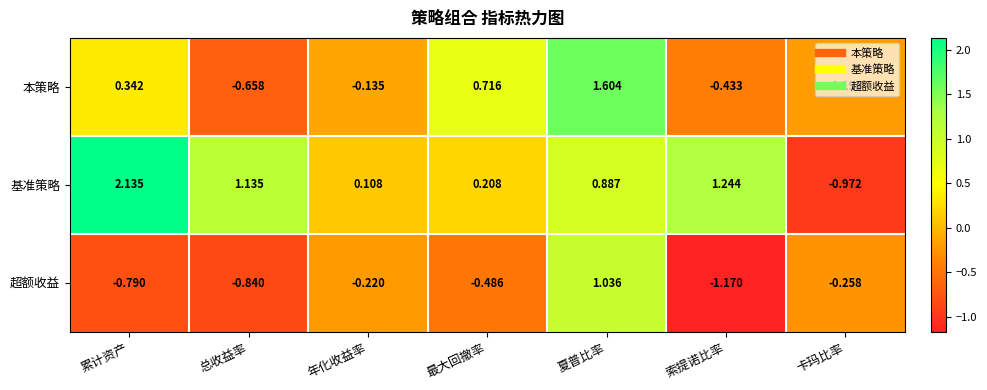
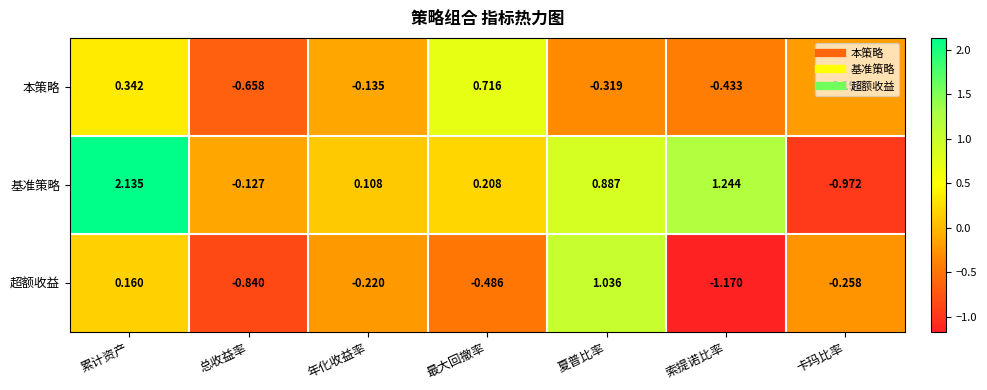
本策略, 夏普比率: 1.604 -> -0.319
基准策略, 总收益率: 1.135 -> -0.127
超额收益, 累计资产: -0.790 -> 0.160
